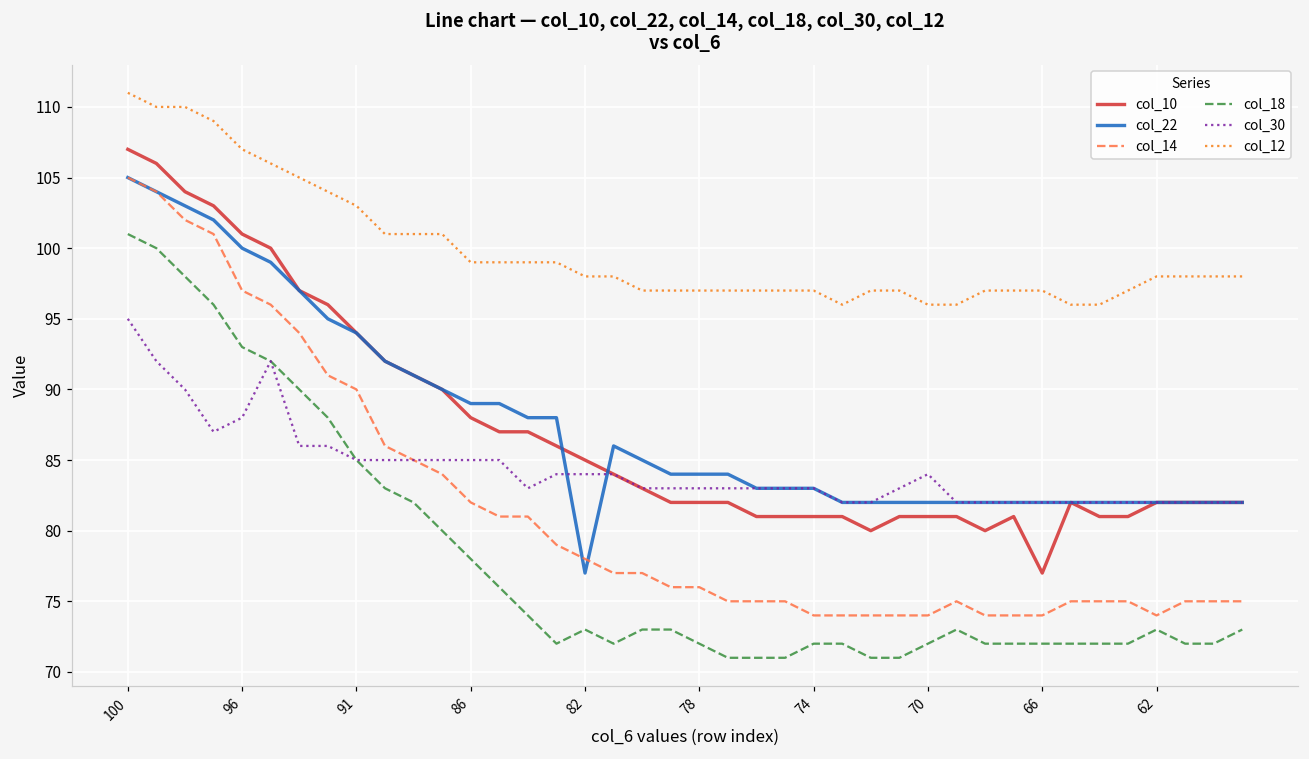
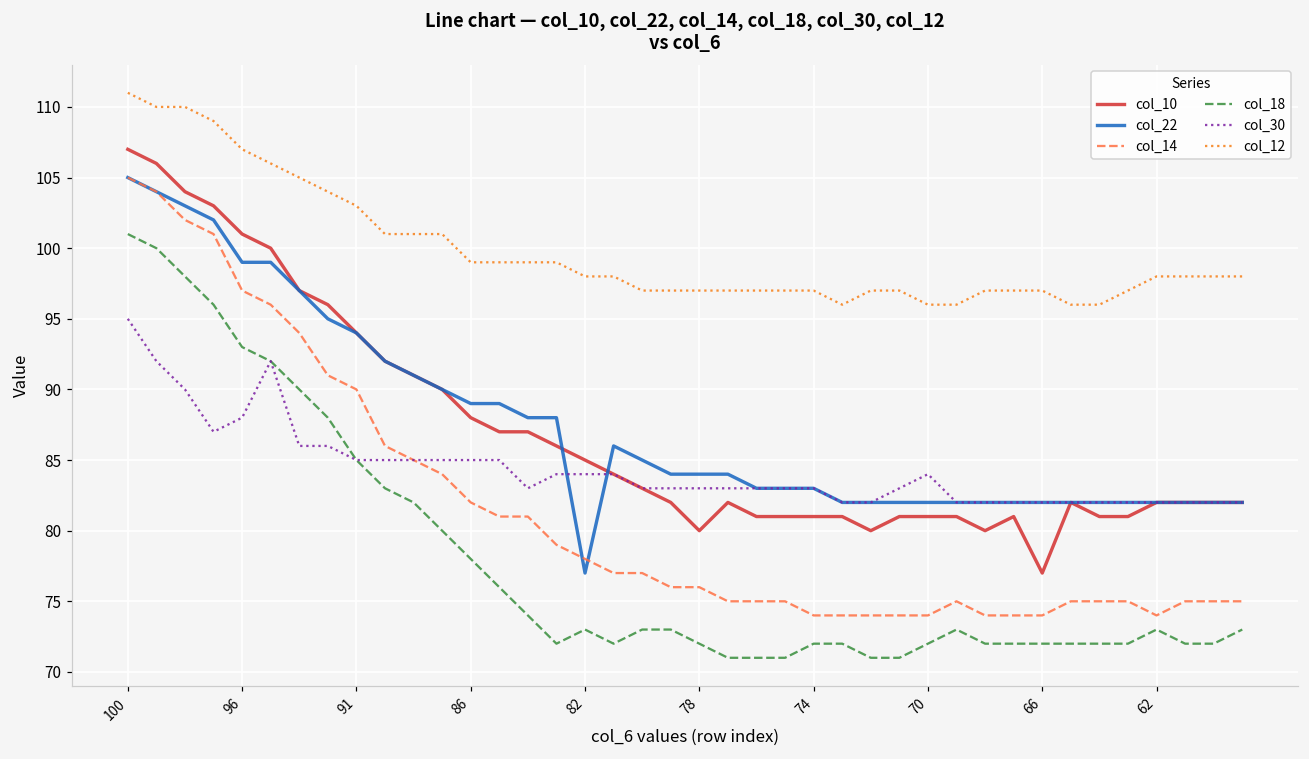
col_22, 96: 100 -> 99
col_10, 78: 82 -> 80
